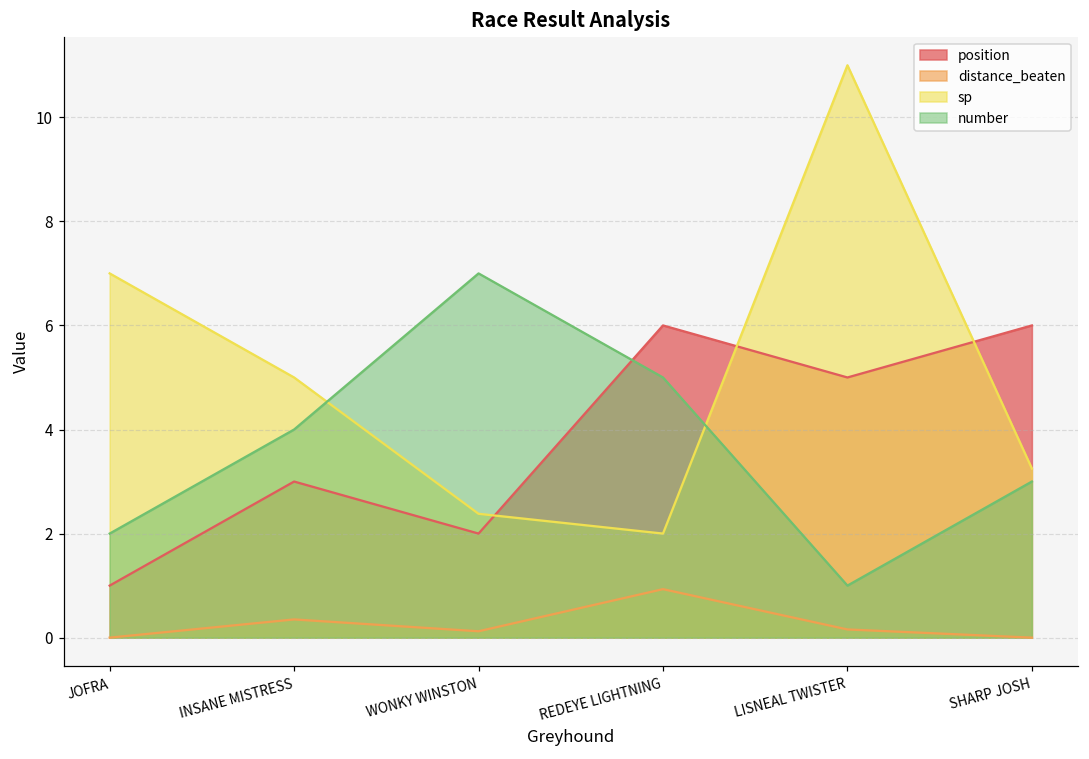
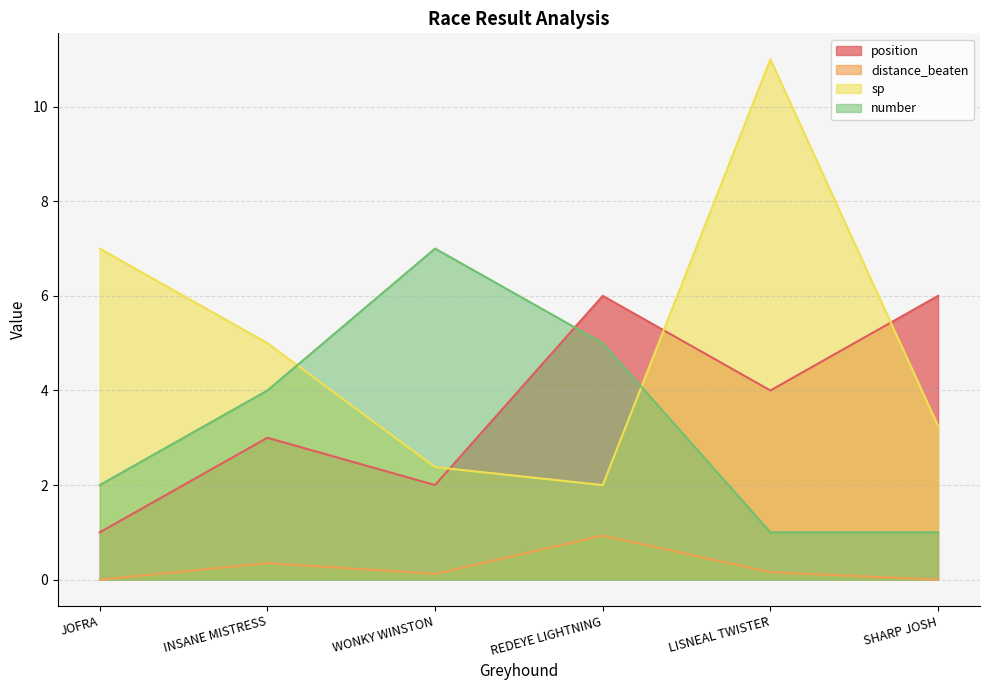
position, LISNEAL TWISTER: 5 -> 4
number, SHARP JOSH: 3 -> 1
